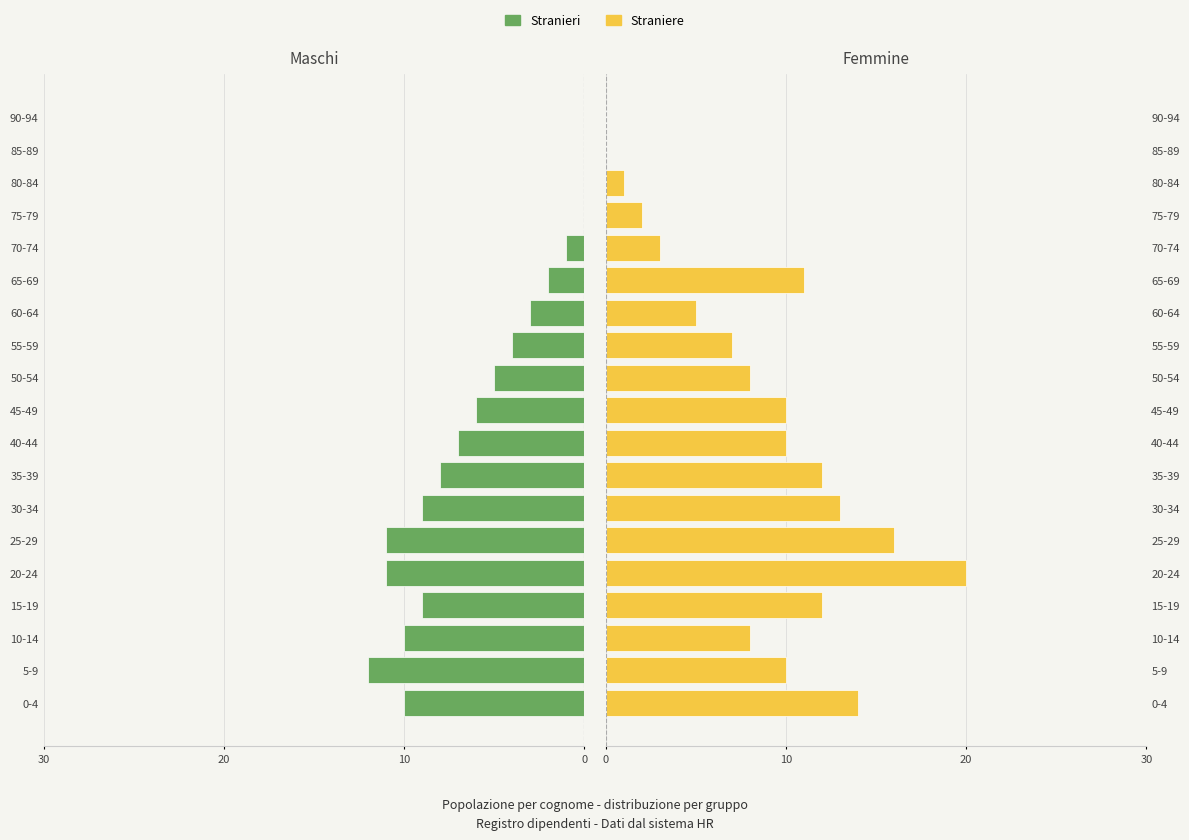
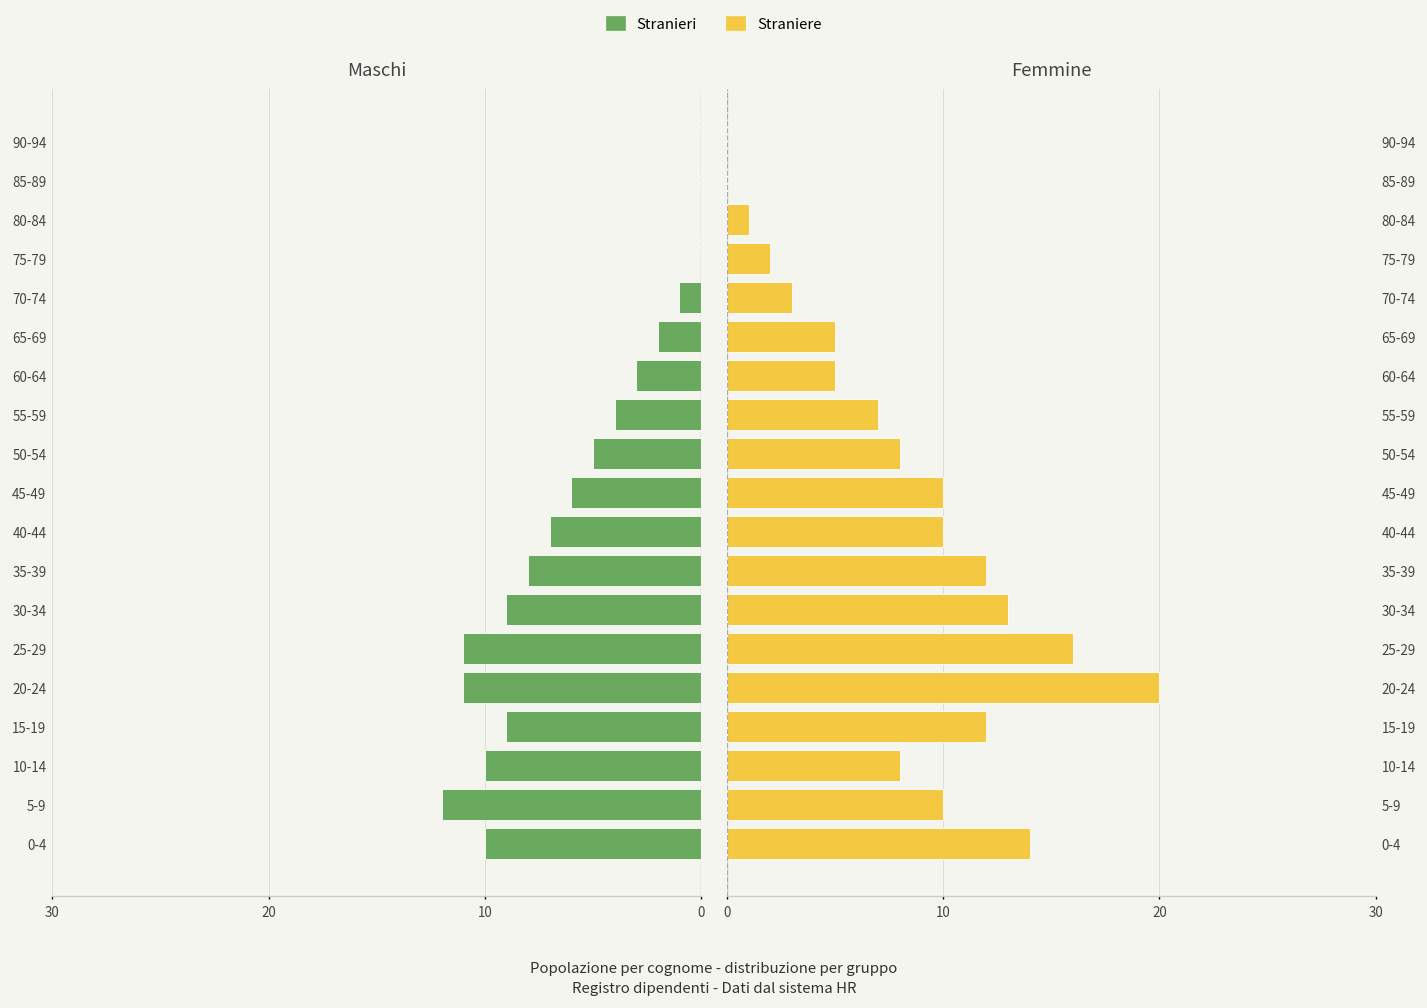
Femmine, 65-69: 11 -> 5
